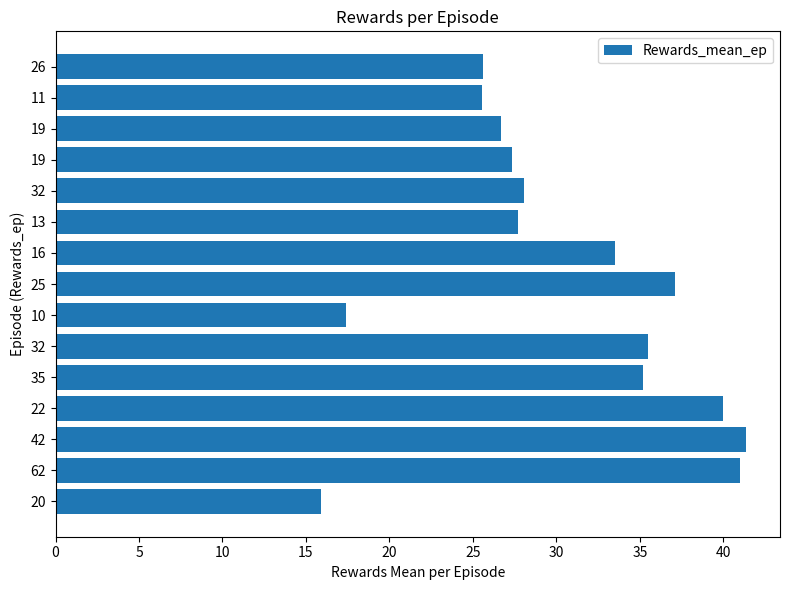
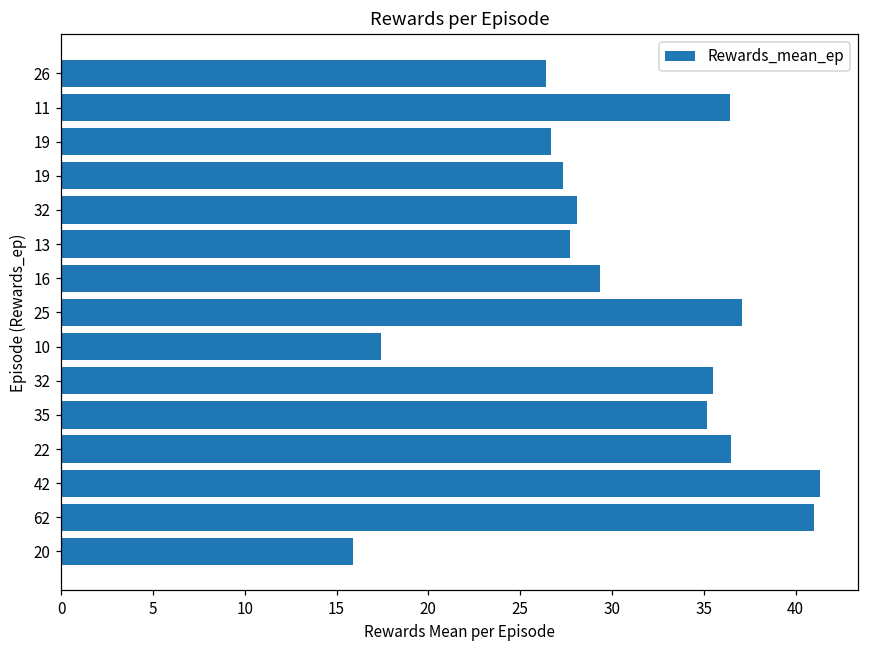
26: 25.6 -> 26.4
11: 25.6 -> 36.4
16: 33.5 -> 29.3
22: 40.0 -> 36.5
